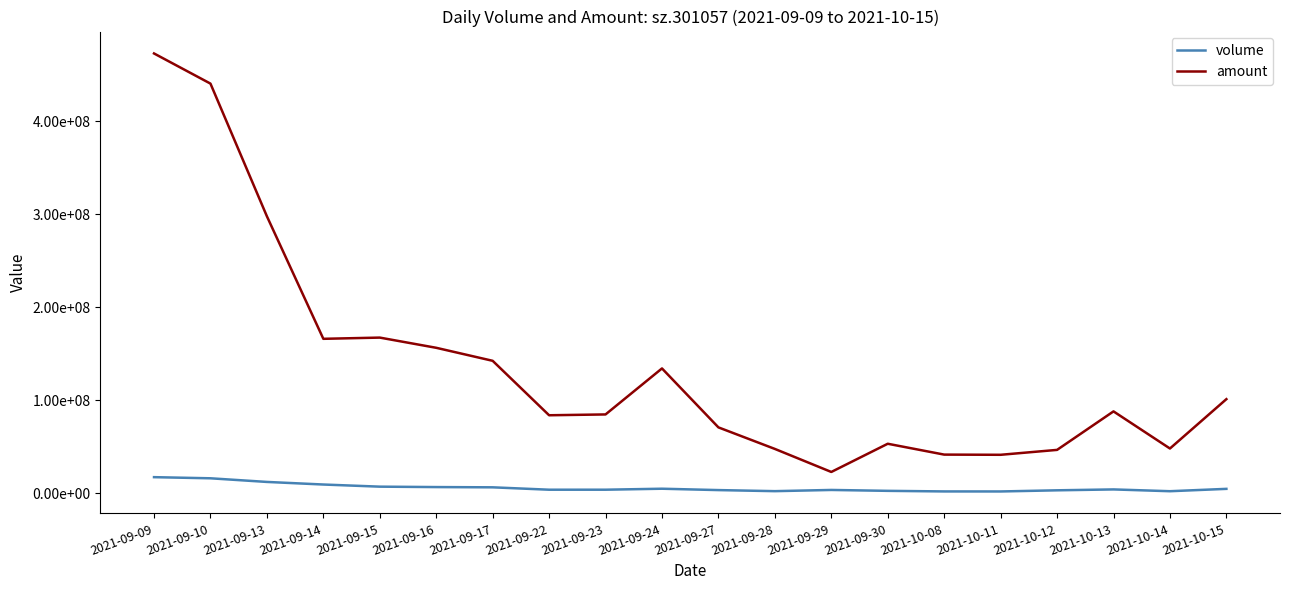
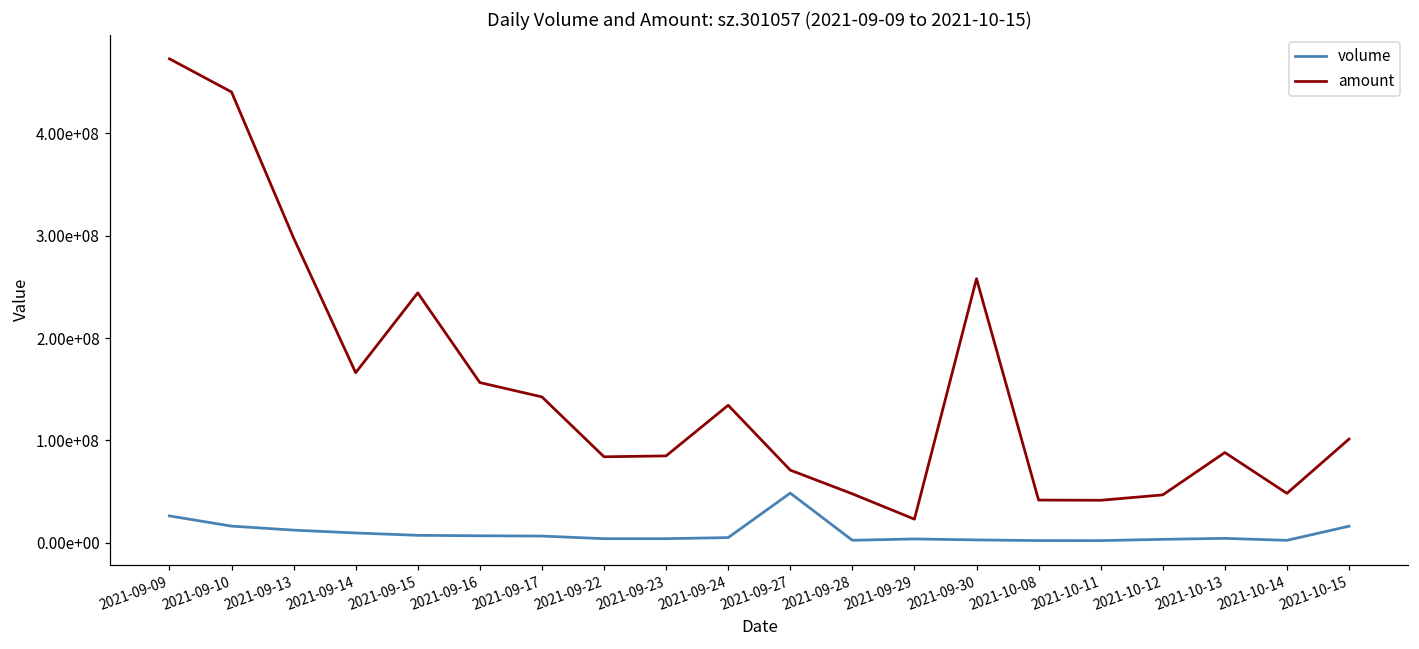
volume, 2021-09-09: 20000000 -> 30000000
amount, 2021-09-15: 170000000 -> 240000000
volume, 2021-09-27: 0 -> 50000000
amount, 2021-09-30: 50000000 -> 260000000
volume, 2021-10-15: 0 -> 20000000
